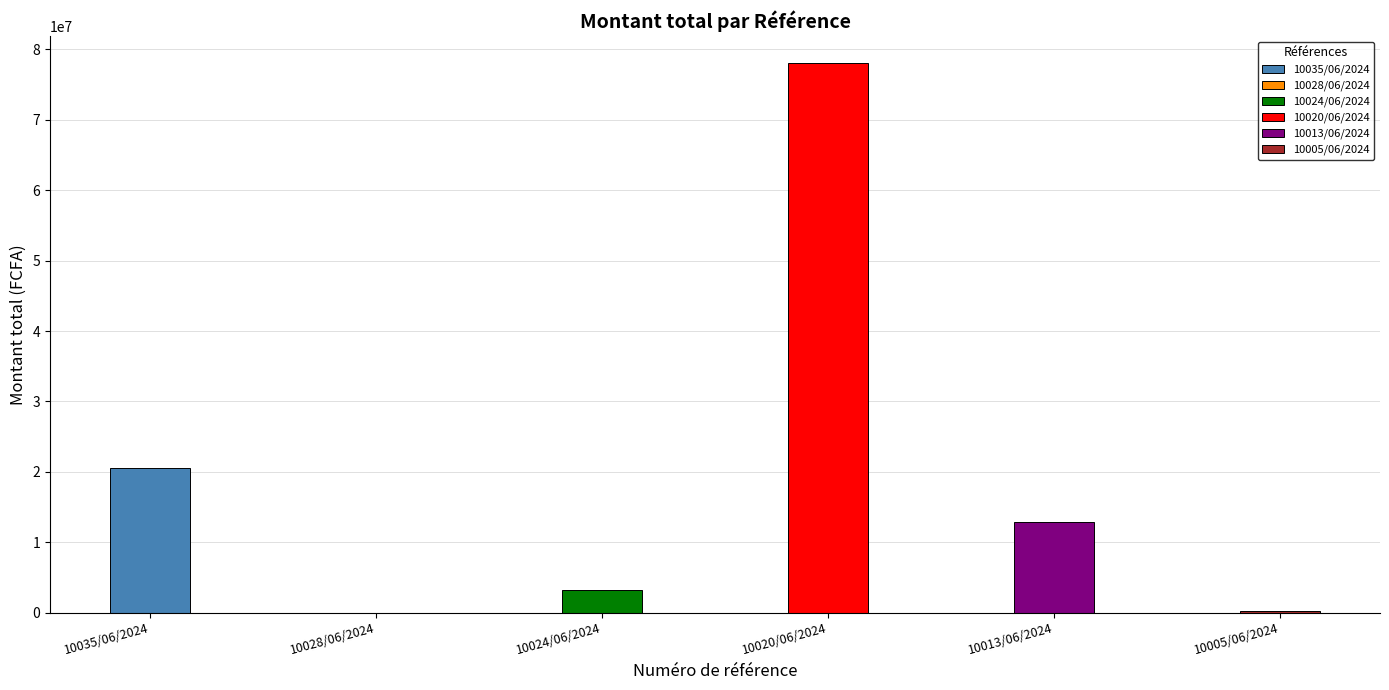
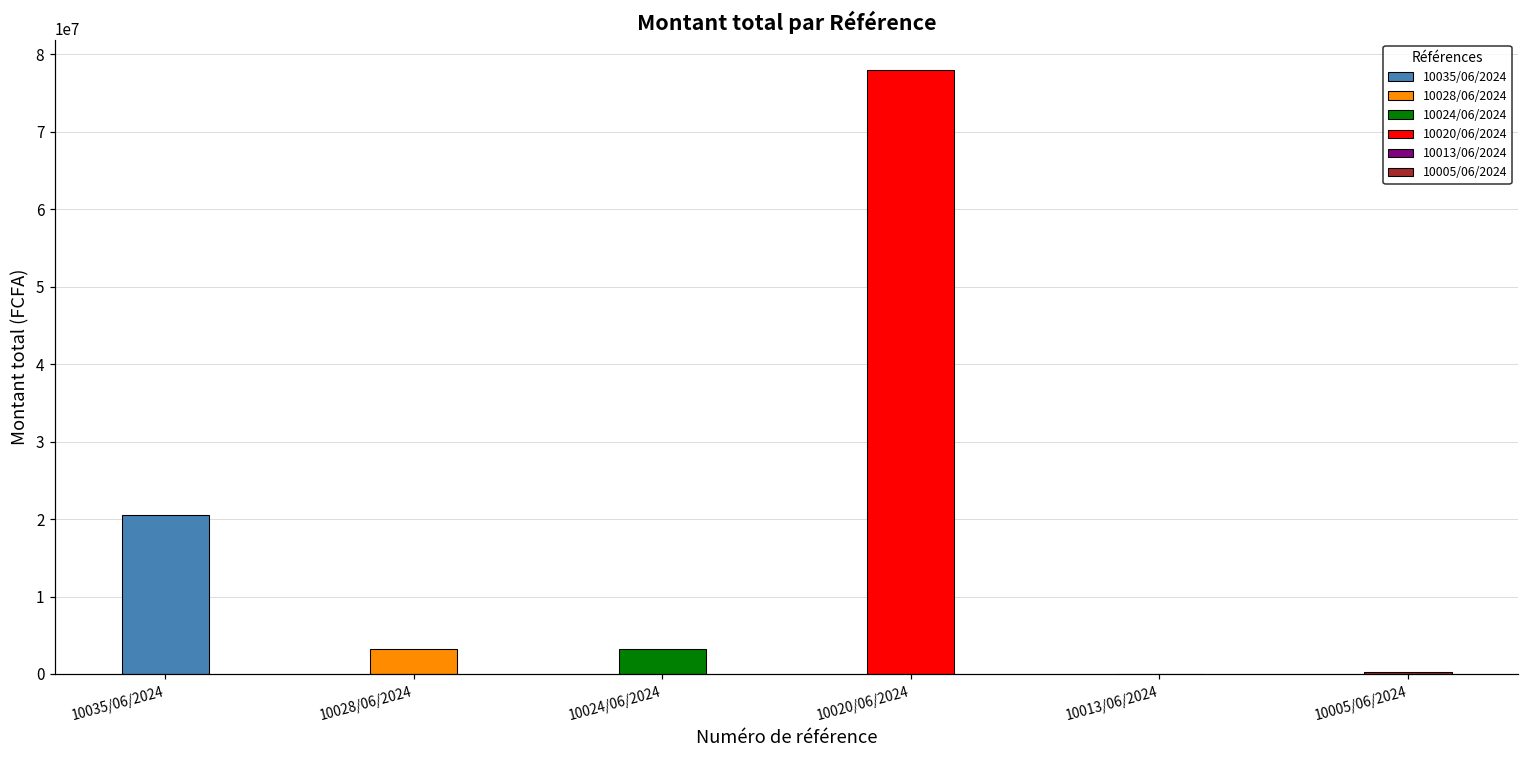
10028/06/2024: 0 -> 3000000
10013/06/2024: 13000000 -> 0
